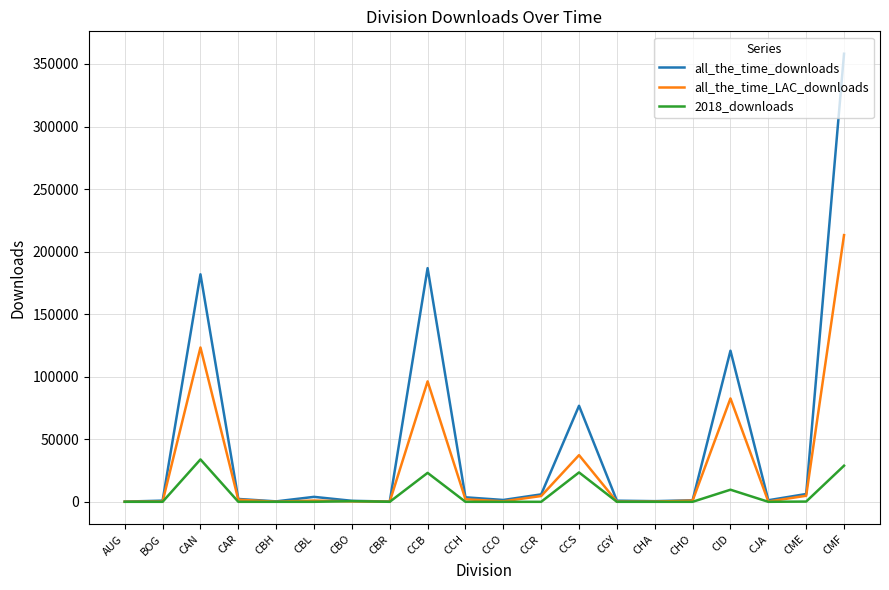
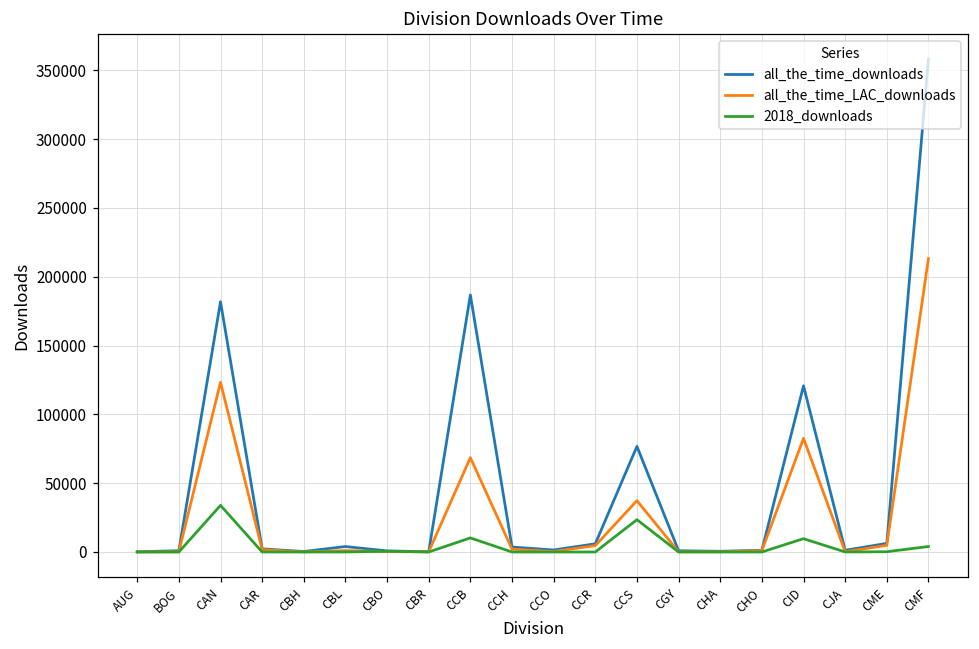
all_the_time_LAC_downloads, CCB: 96000 -> 69000
2018_downloads, CCB: 23000 -> 10000
2018_downloads, CMF: 29000 -> 4000
